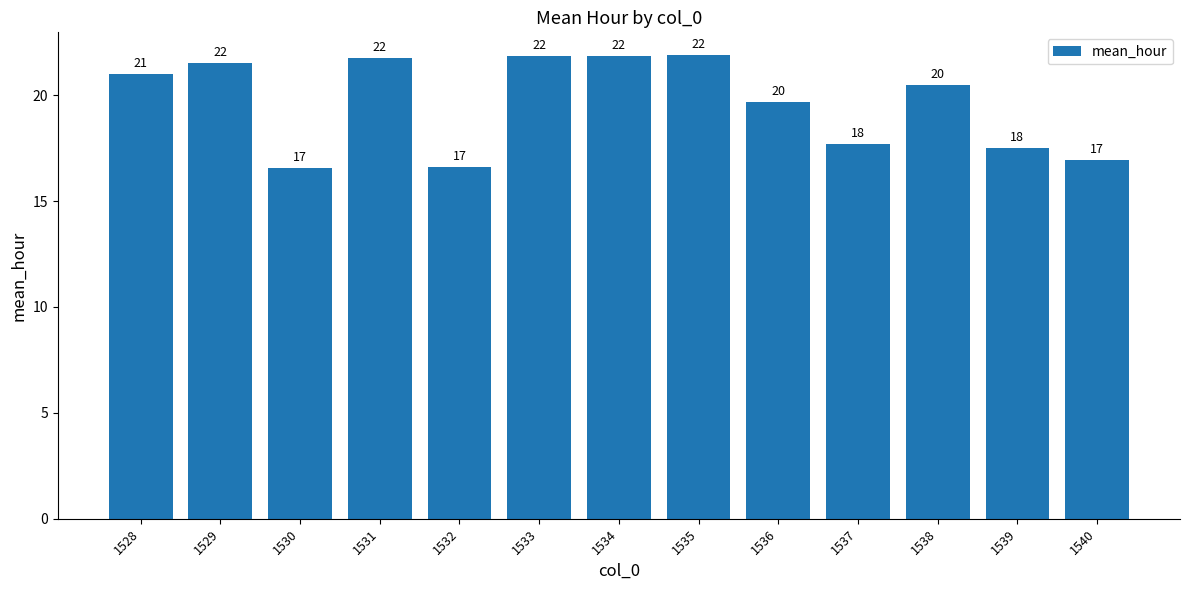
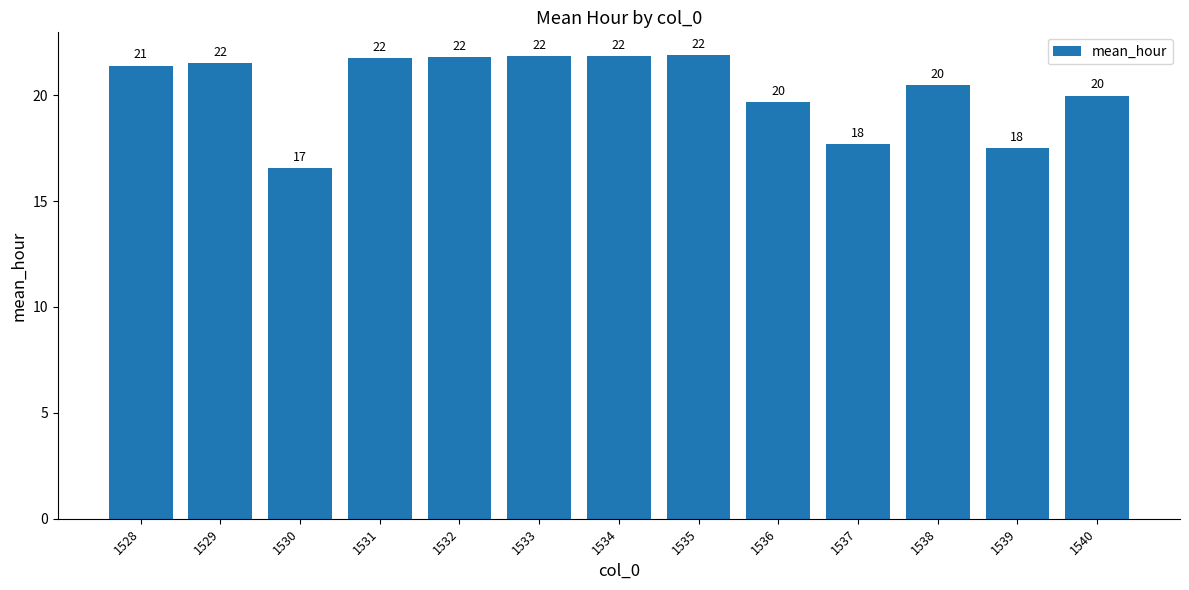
1528: 21.0 -> 21.4
1532: 17 -> 22
1540: 17 -> 20
